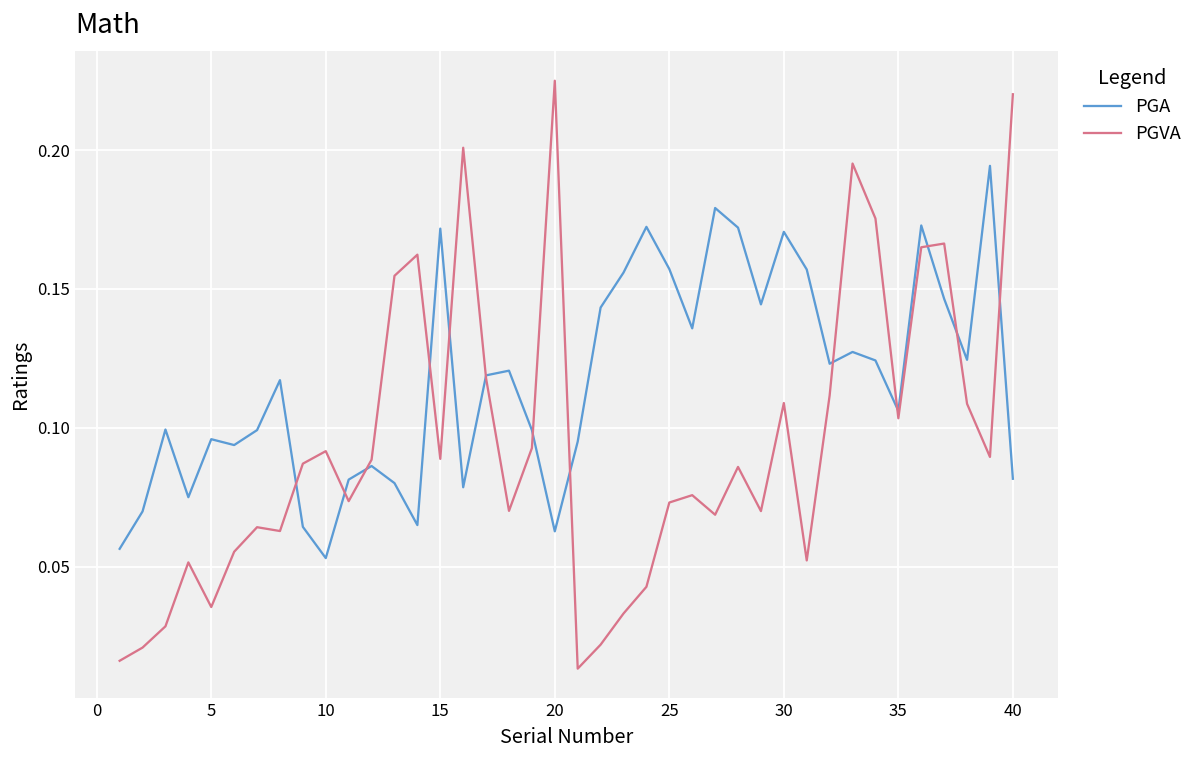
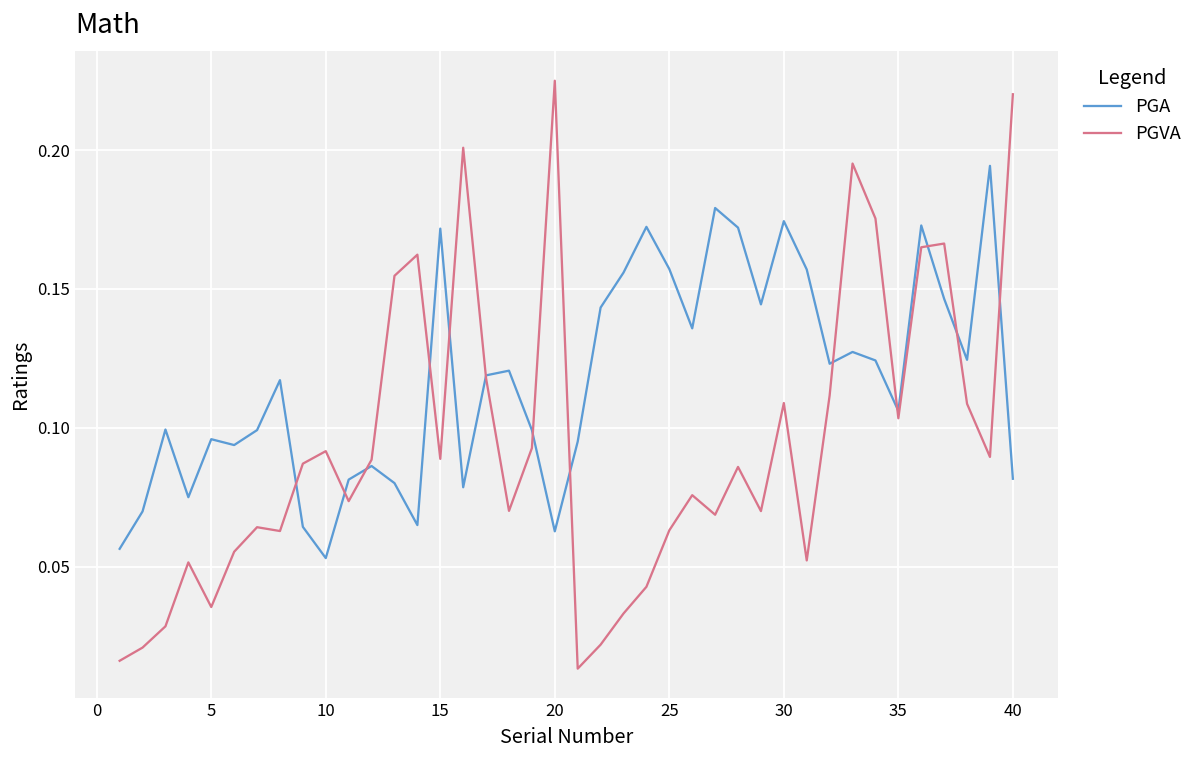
PGVA, 25: 0.073 -> 0.063
PGA, 30: 0.171 -> 0.174
